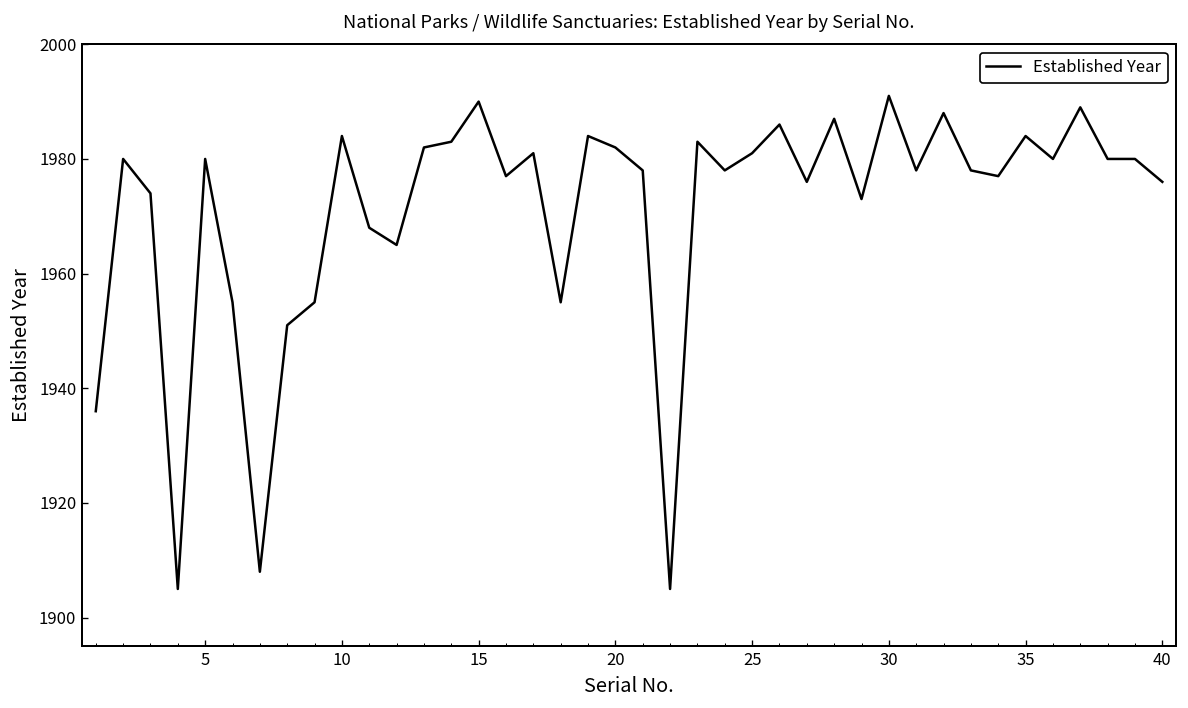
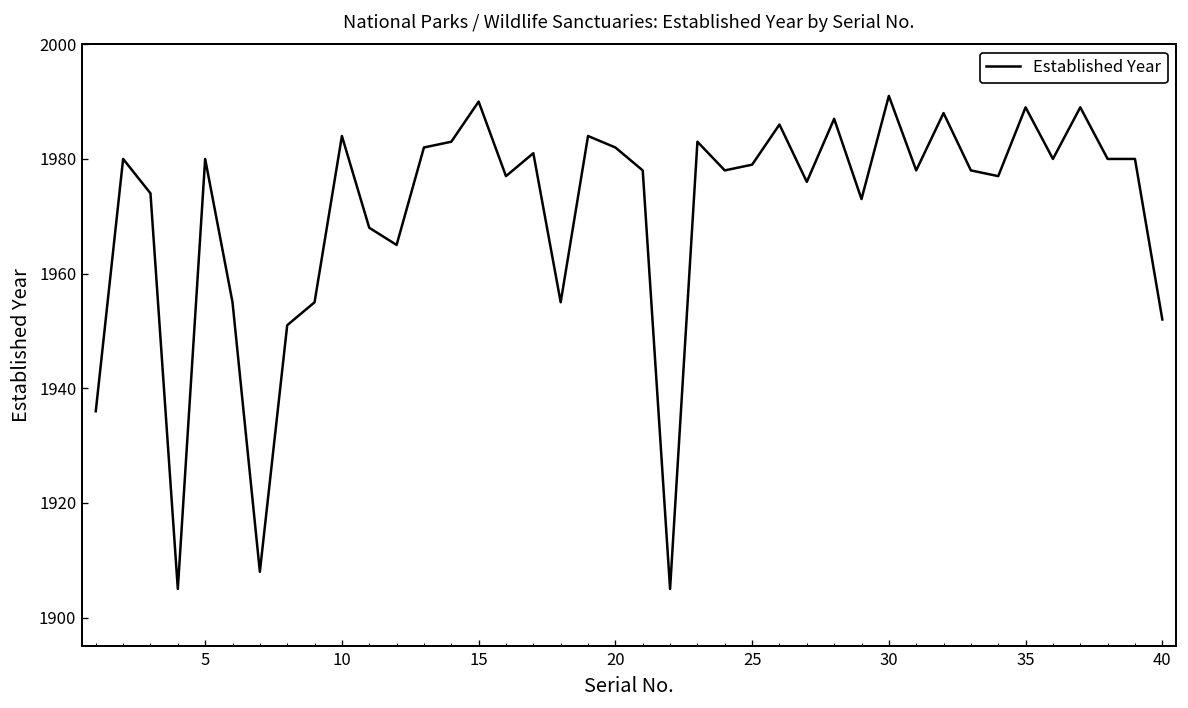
25: 1981 -> 1979
35: 1984 -> 1989
40: 1976 -> 1952
